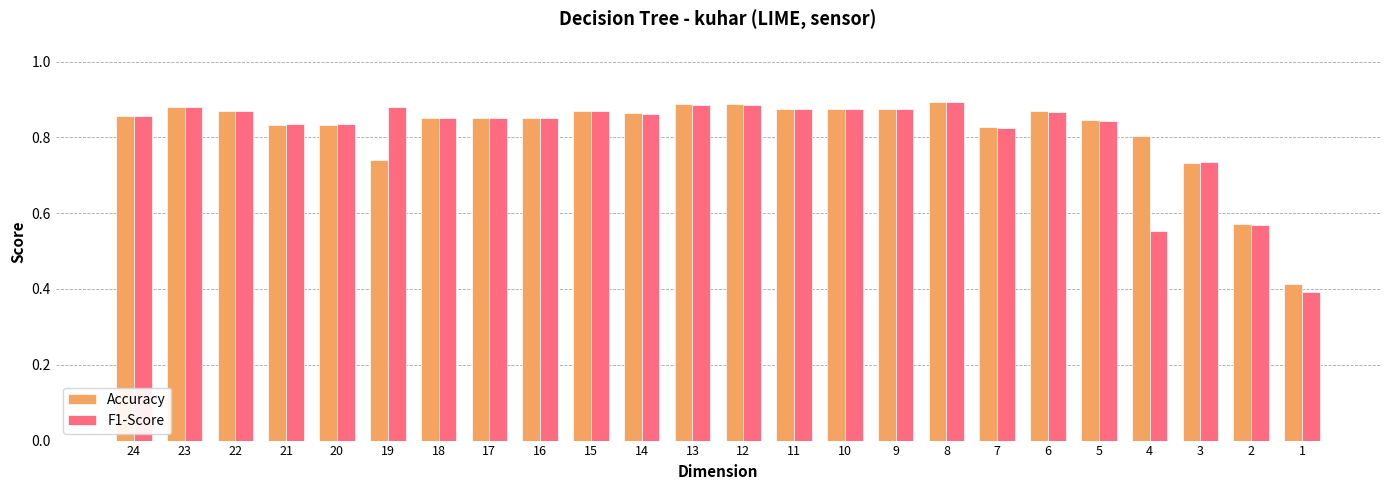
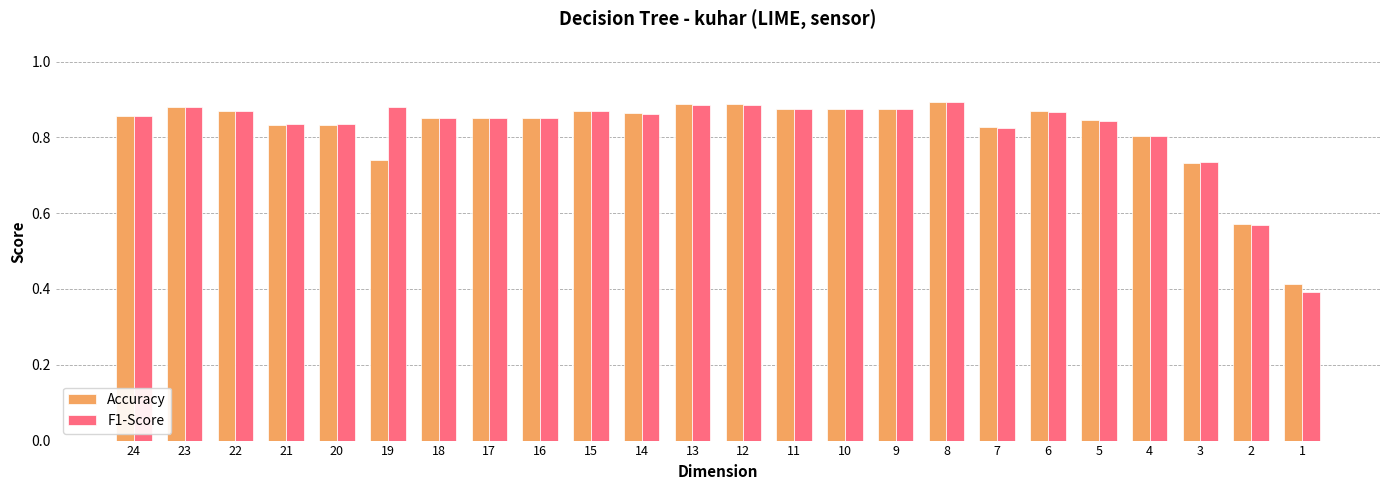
F1-Score, 4: 0.55 -> 0.80
